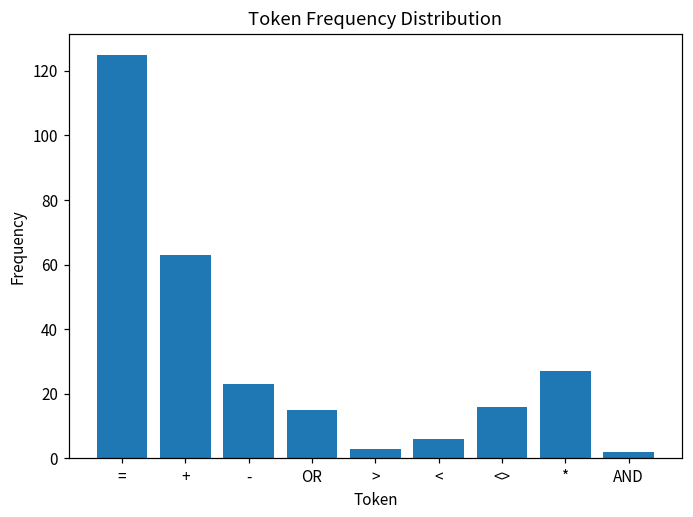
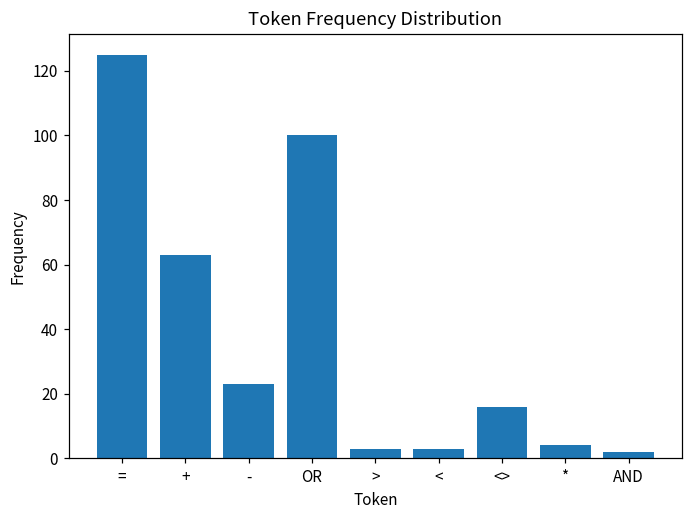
OR: 15 -> 100
<: 6 -> 3
*: 27 -> 4
